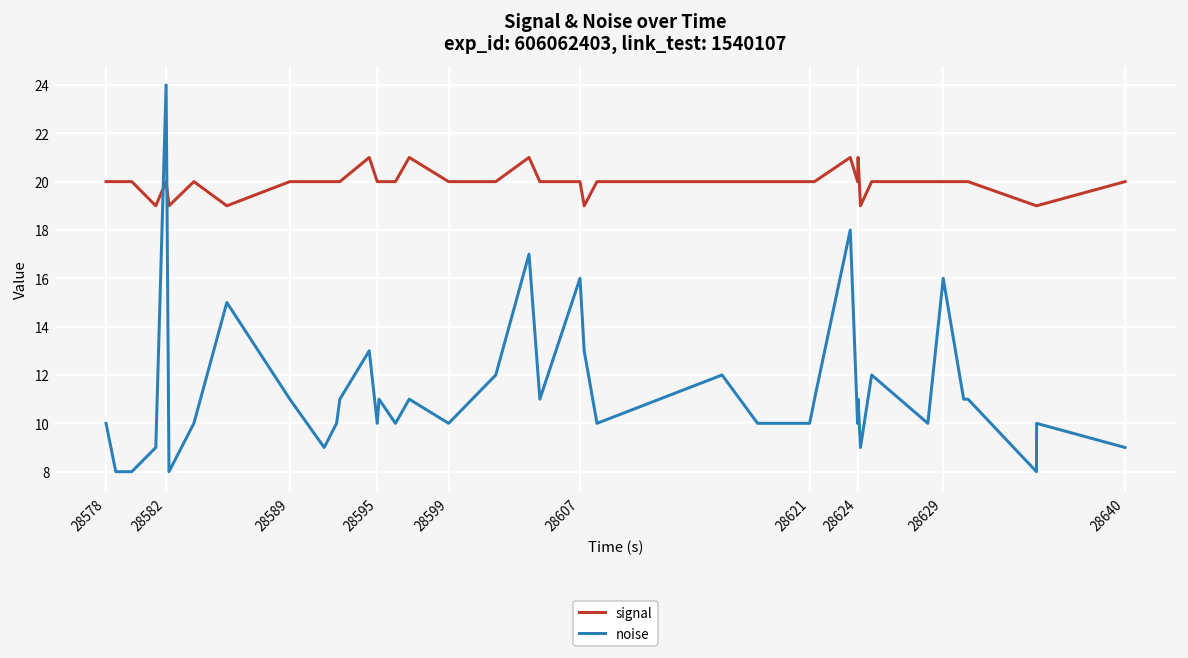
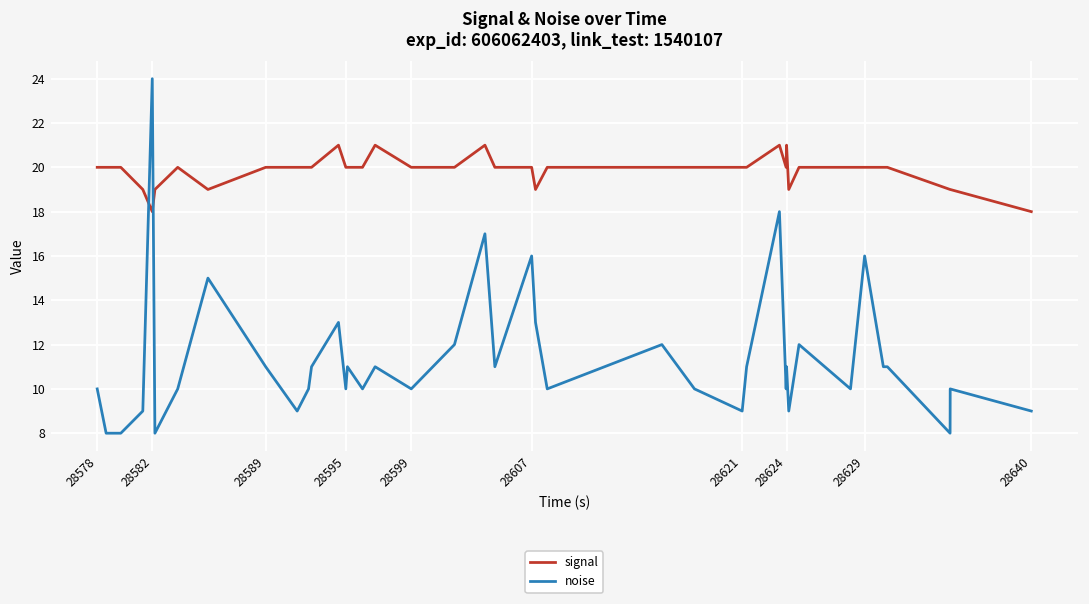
signal, 28582: 20 -> 18
noise, 28621: 10 -> 9
signal, 28640: 20 -> 18
